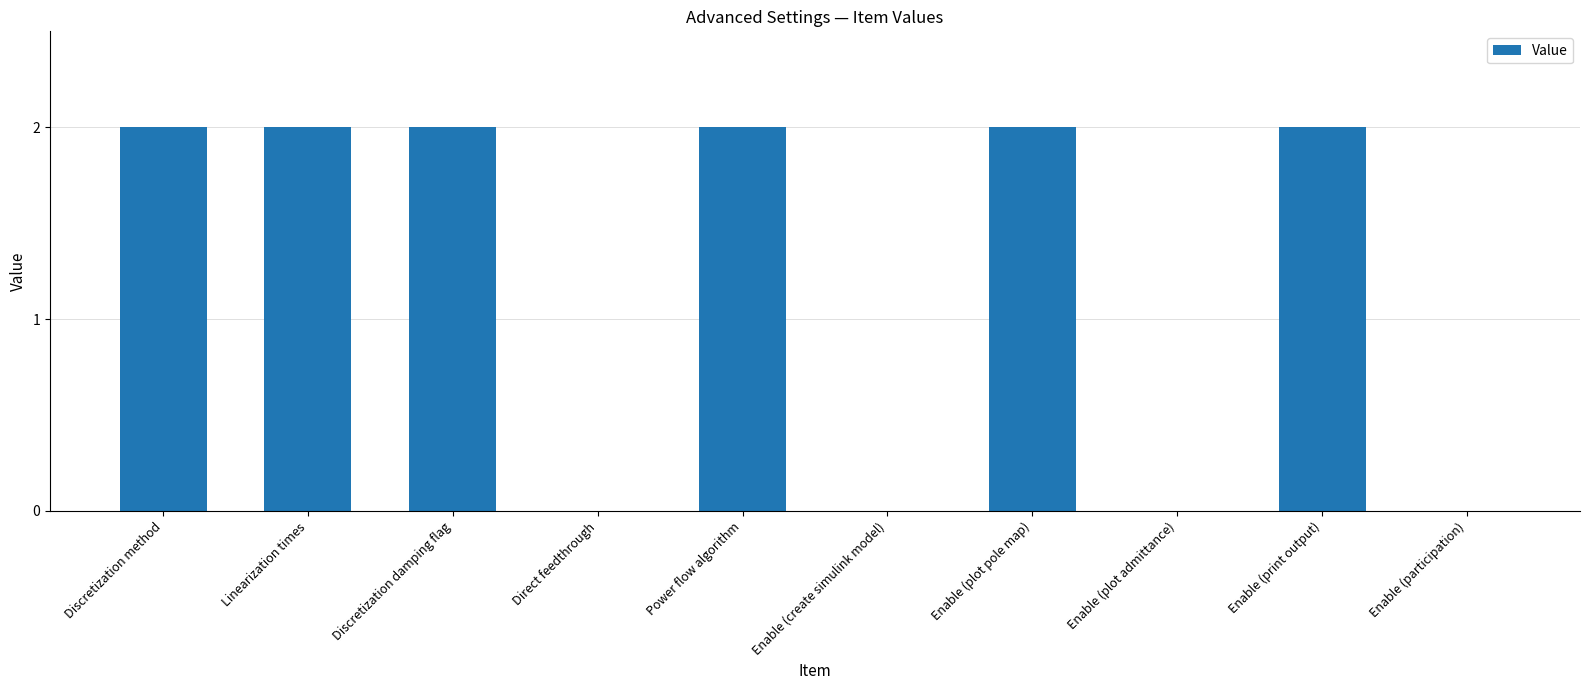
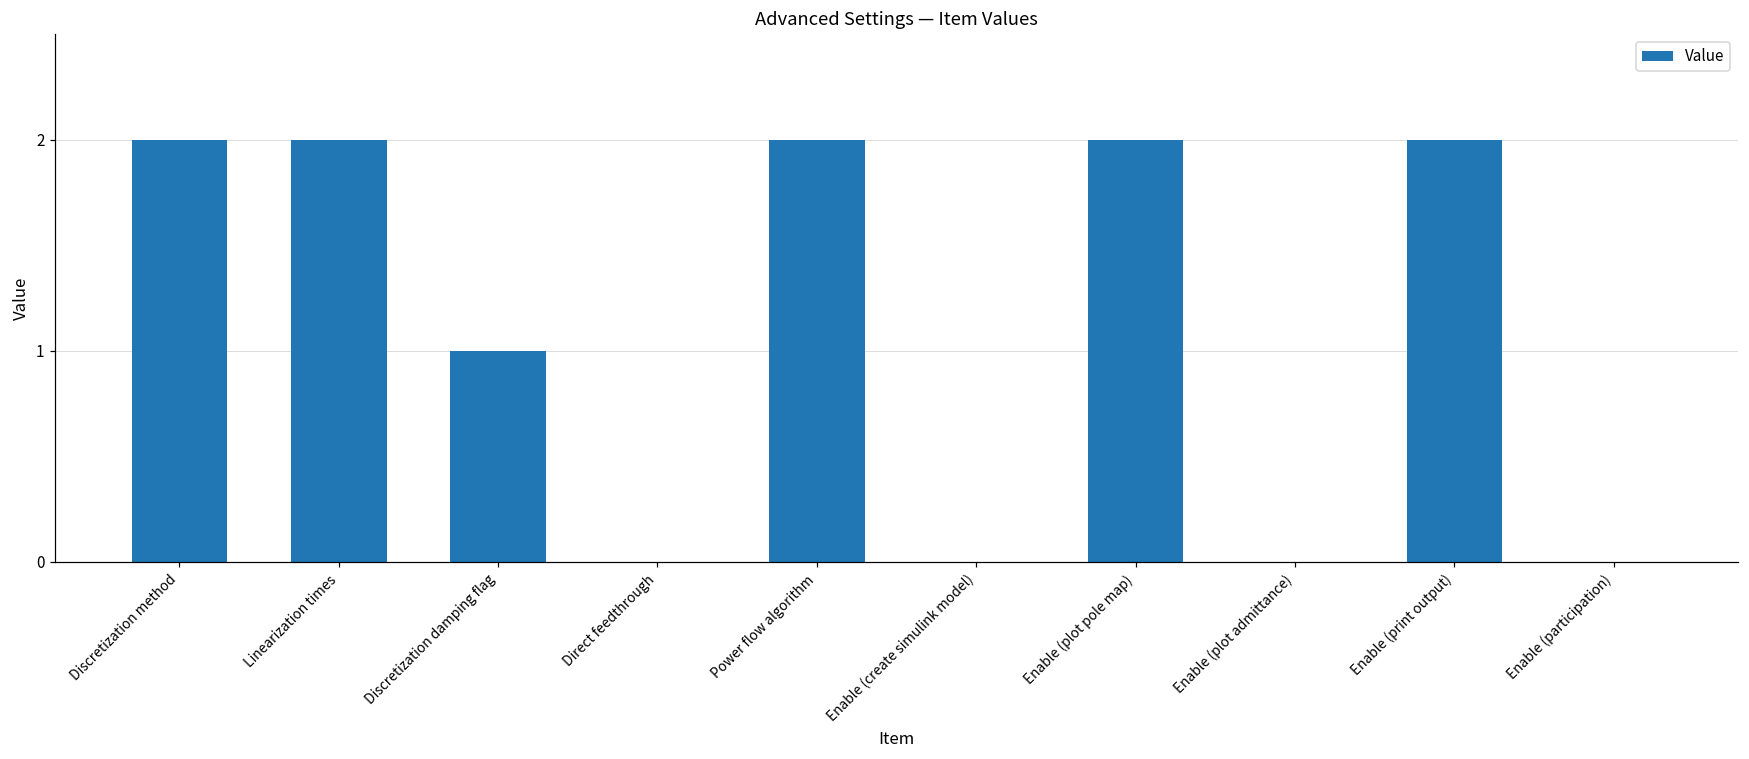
Discretization damping flag: 2 -> 1
